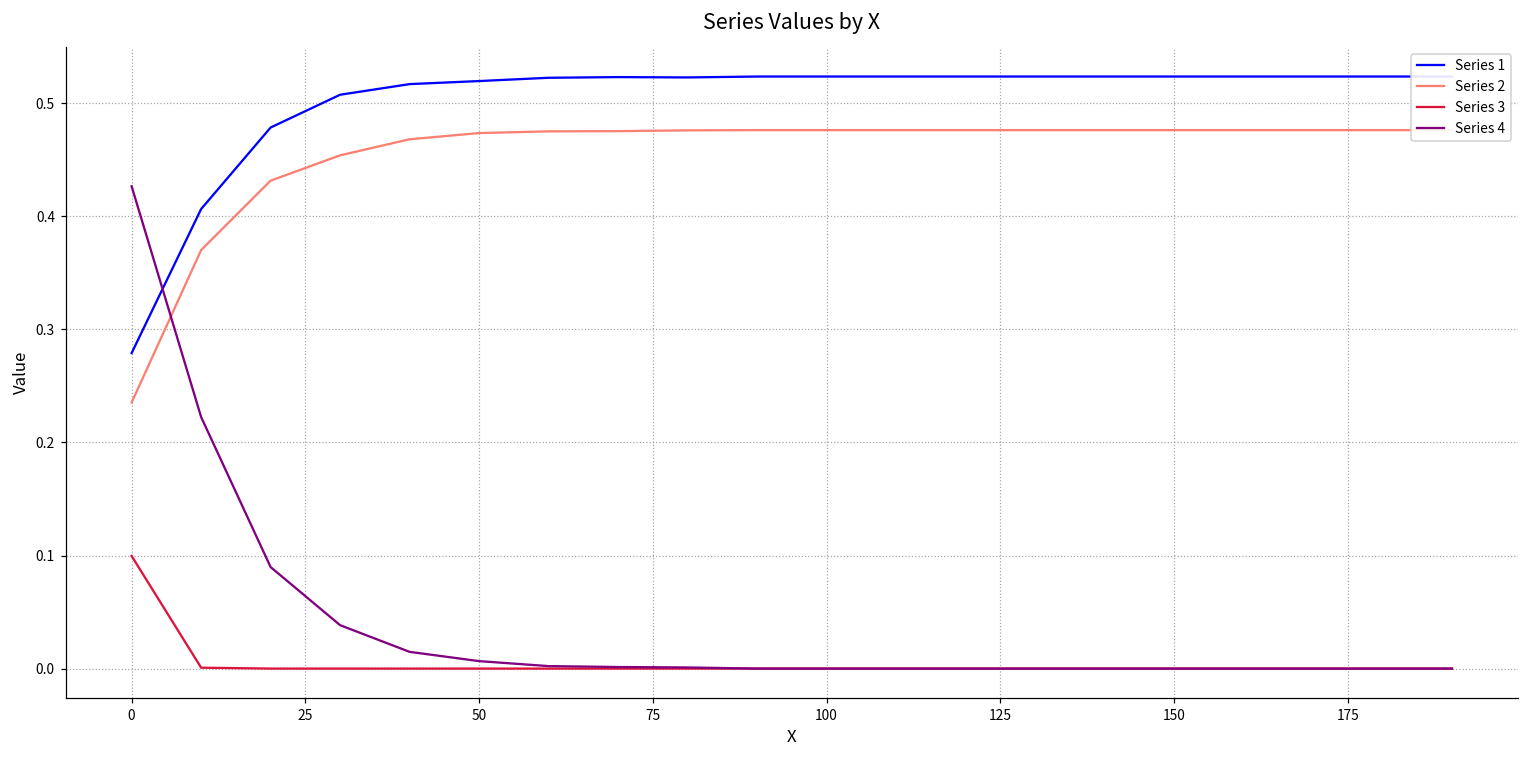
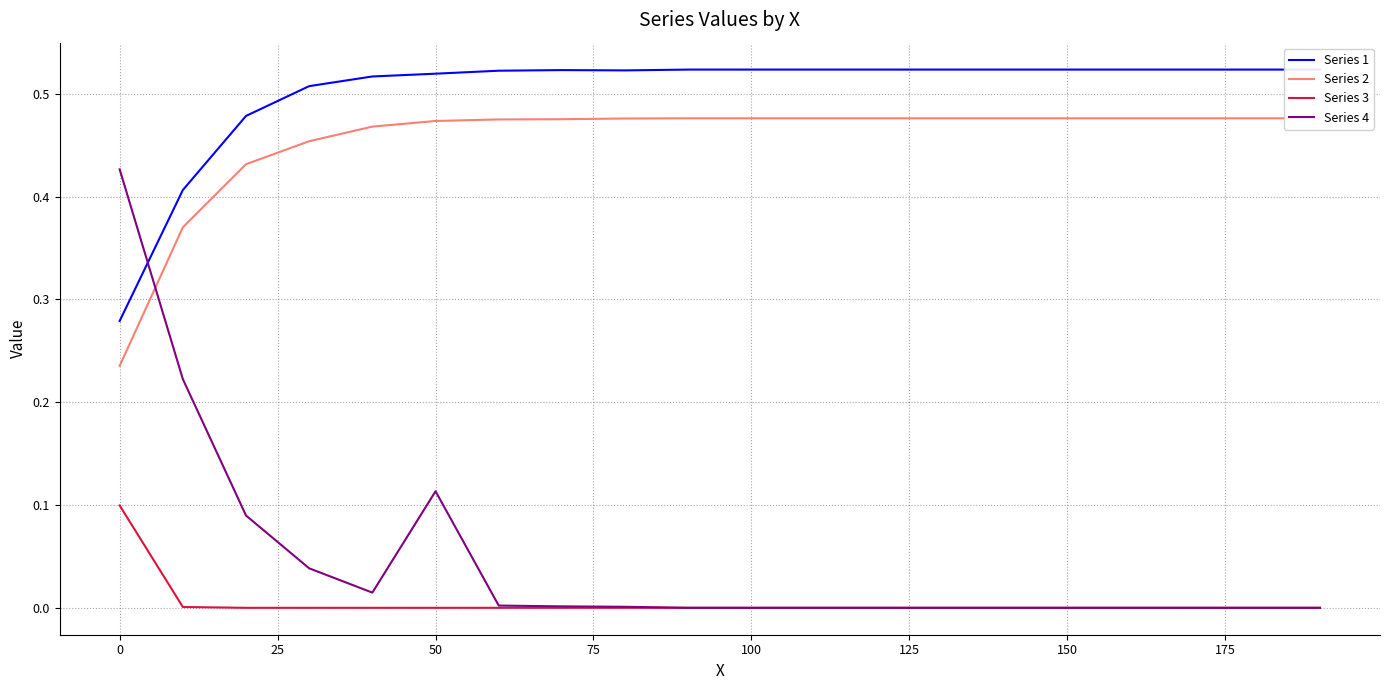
Series 4, 50: 0.007 -> 0.113
